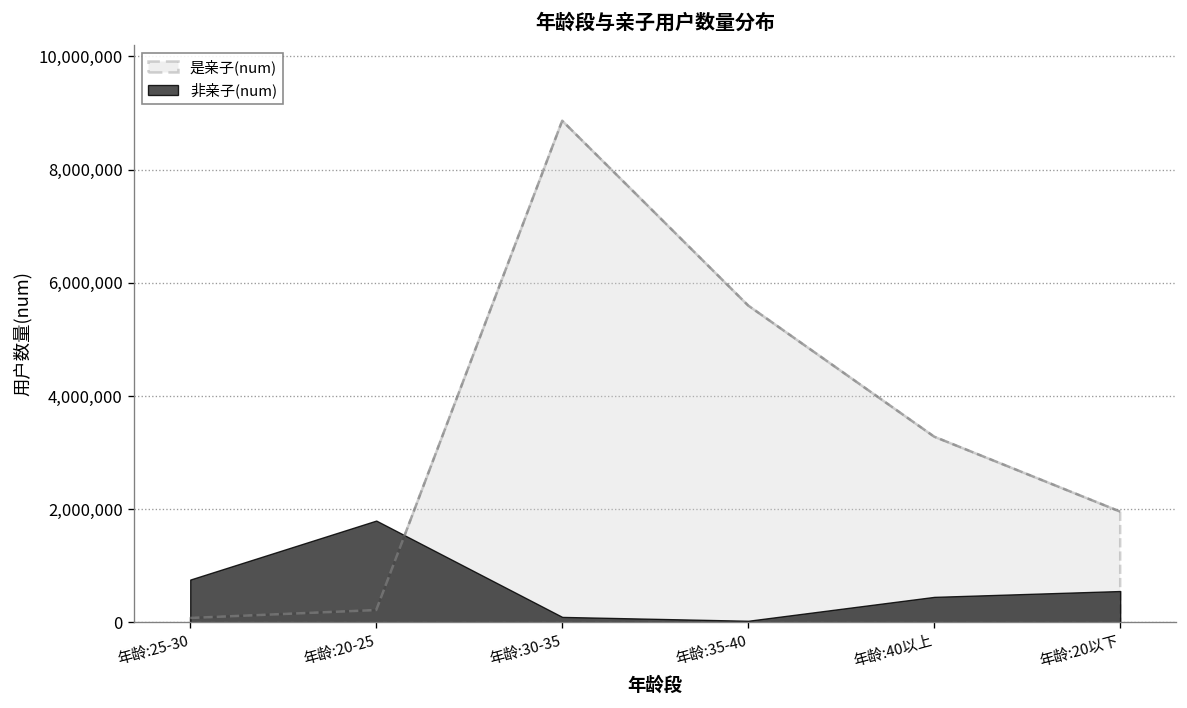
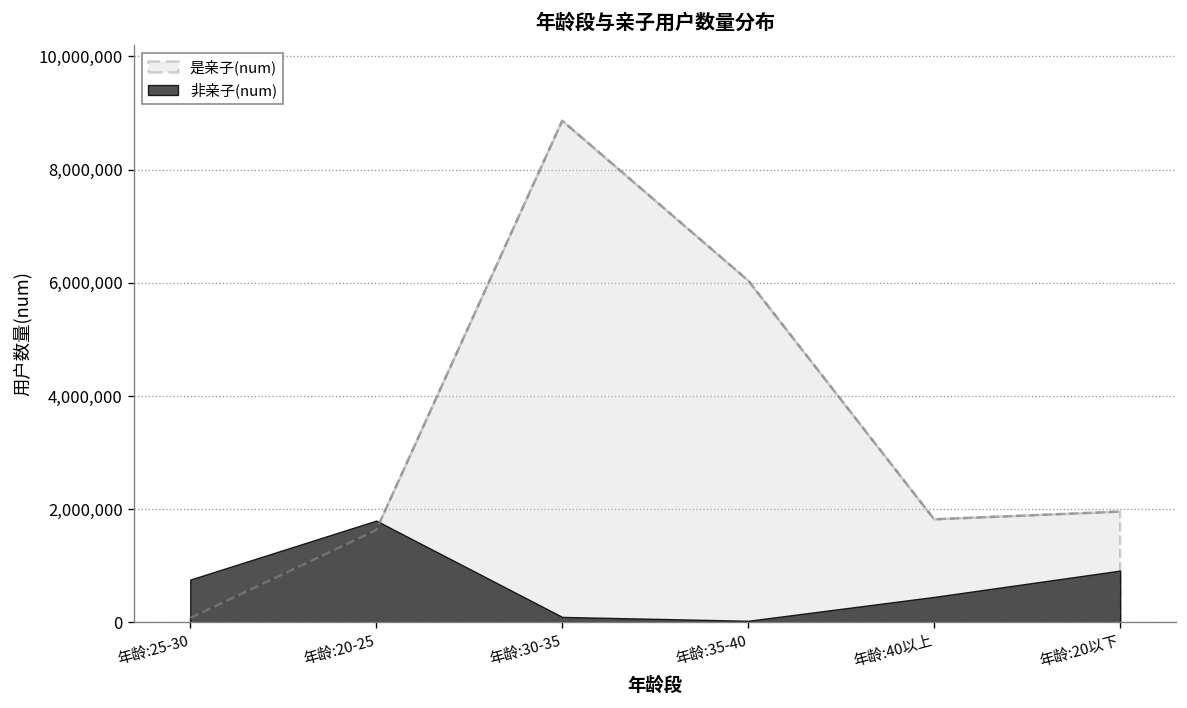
是亲子(num), 年龄:20-25: 200,000 -> 1,600,000
是亲子(num), 年龄:35-40: 5,600,000 -> 6,000,000
是亲子(num), 年龄:40以上: 3,300,000 -> 1,800,000
非亲子(num), 年龄:20以下: 600,000 -> 900,000
